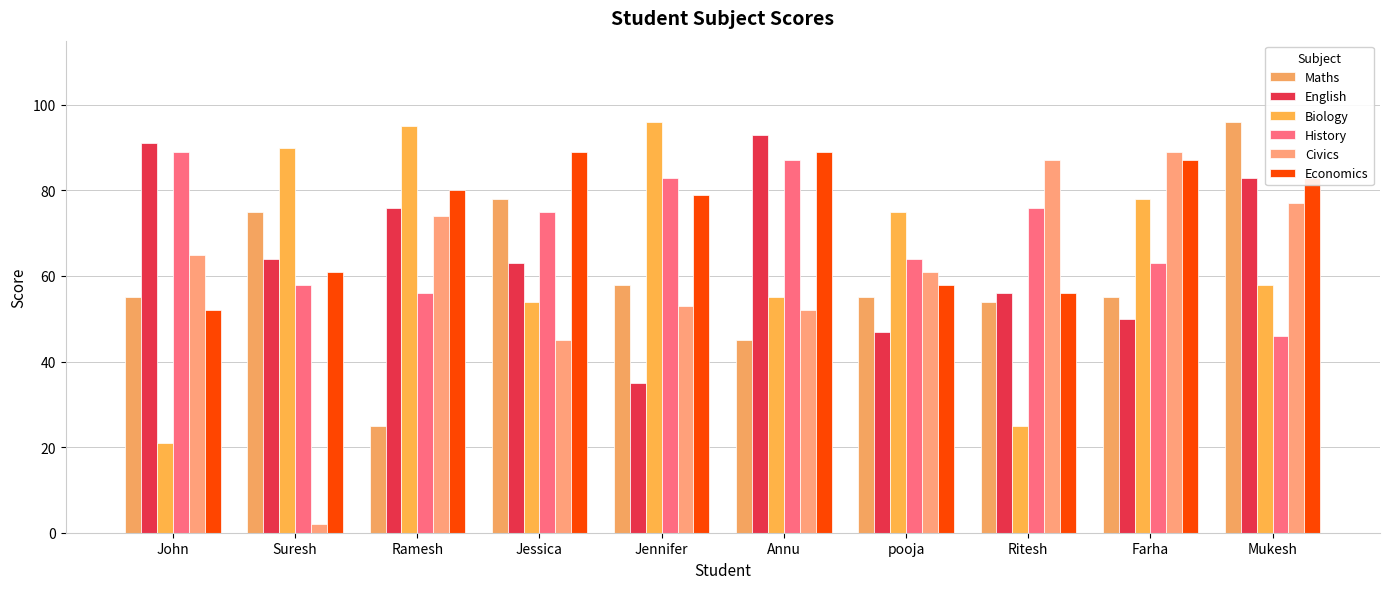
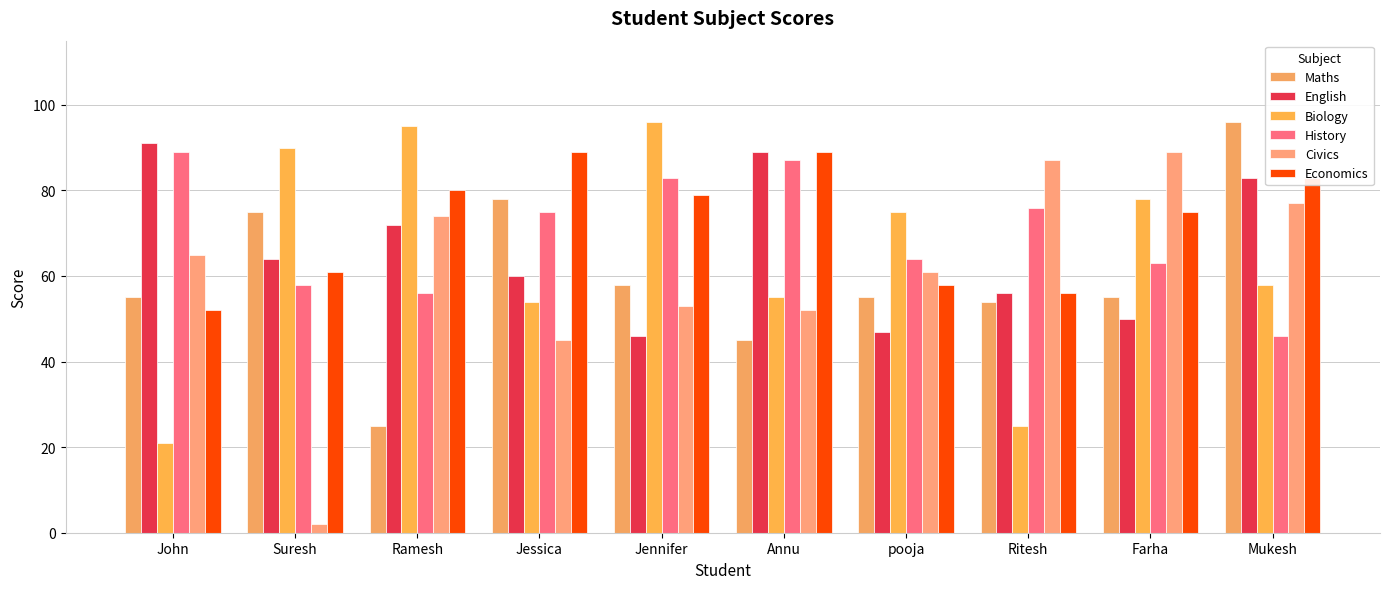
English, Ramesh: 76 -> 72
English, Jessica: 63 -> 60
English, Jennifer: 35 -> 46
English, Annu: 93 -> 89
Economics, Farha: 87 -> 75
